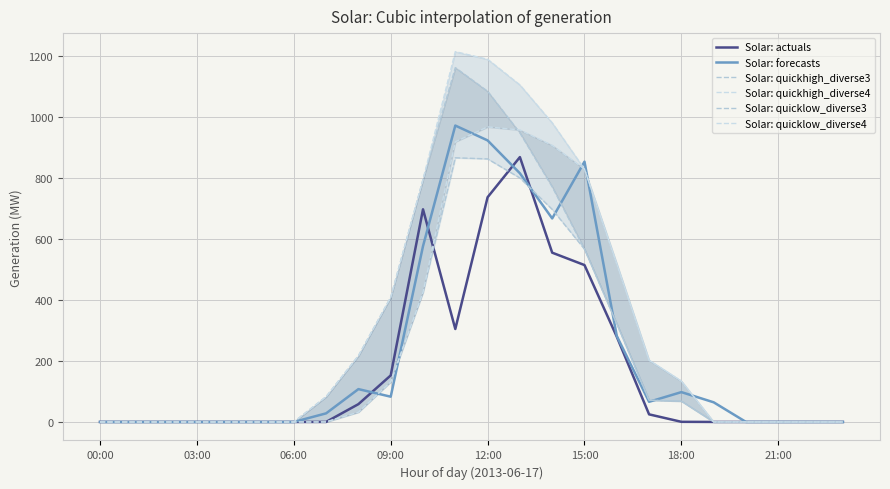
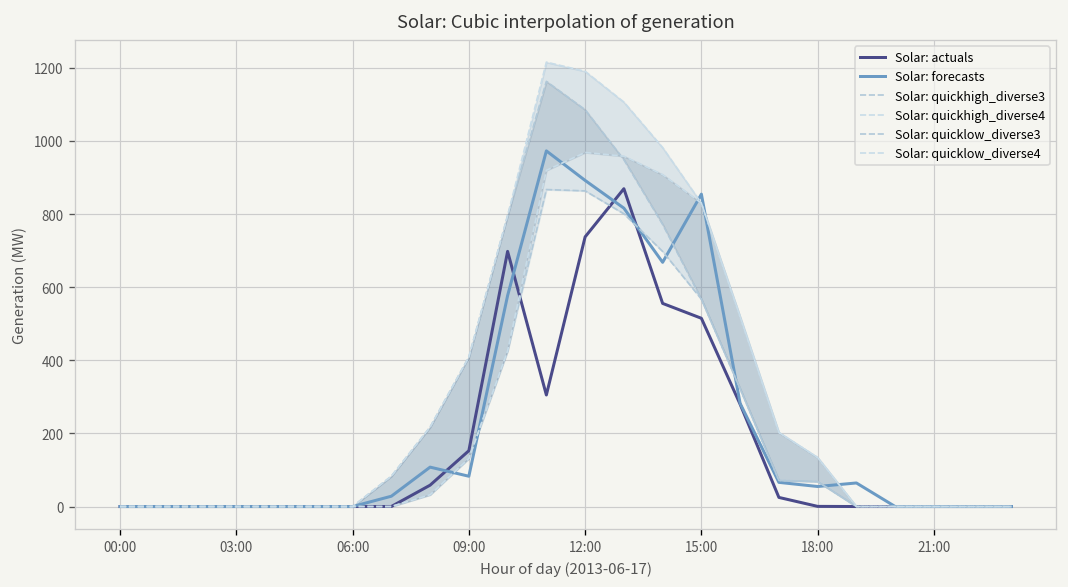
Solar: forecasts, 12:00: 920 -> 890
Solar: forecasts, 18:00: 100 -> 50
